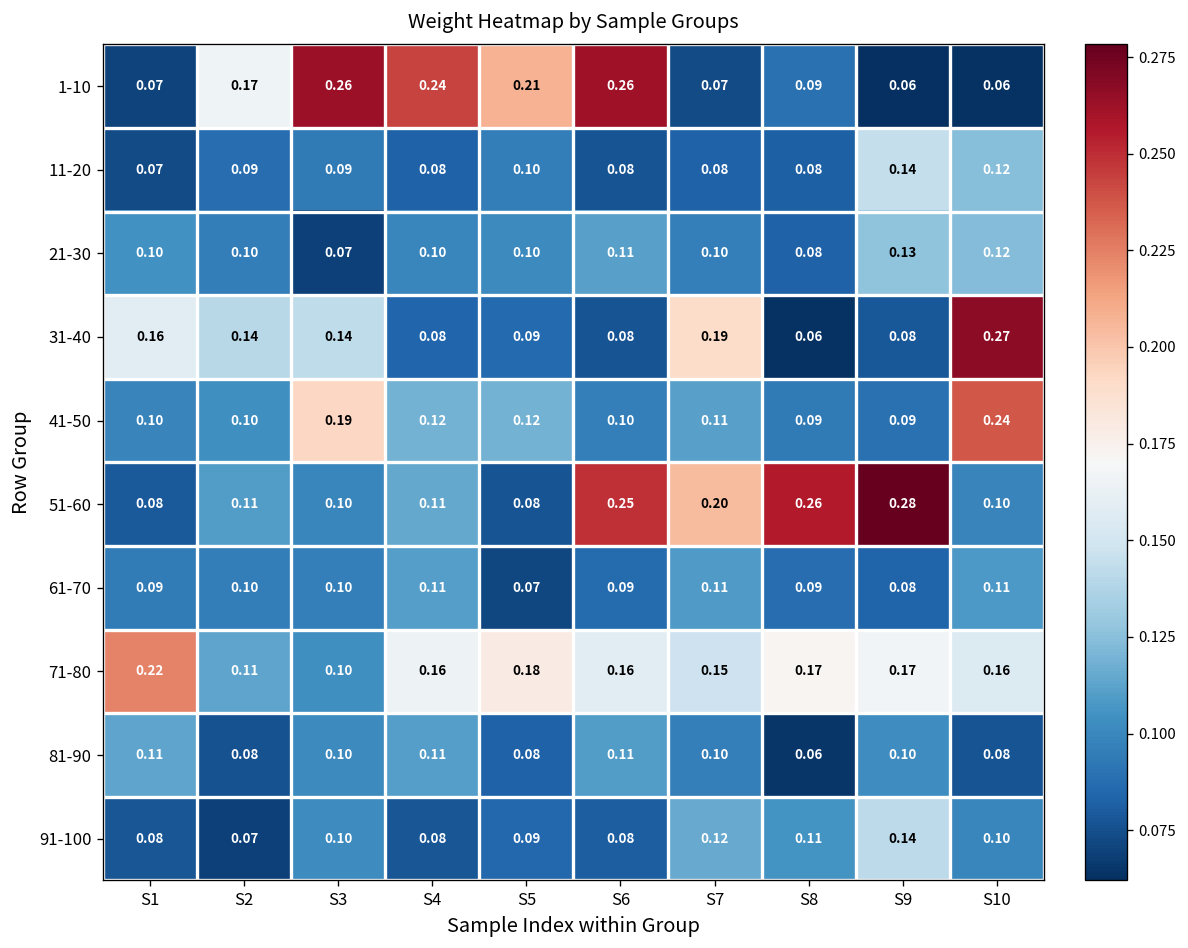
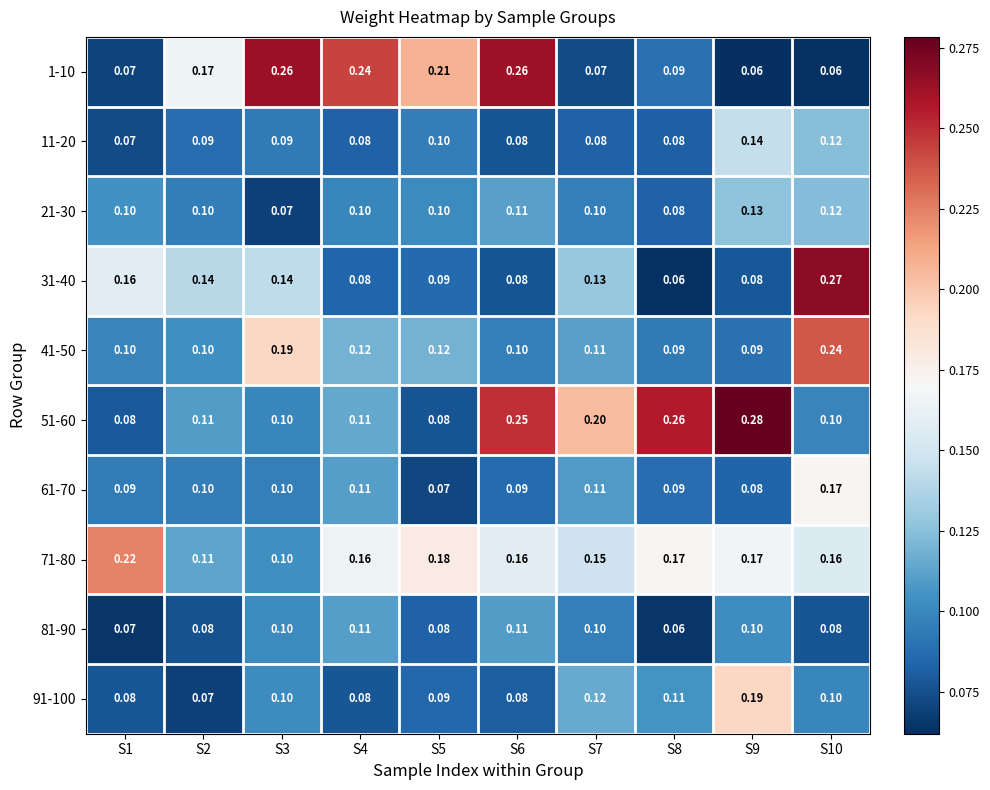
31-40, S7: 0.19 -> 0.13
61-70, S10: 0.11 -> 0.17
81-90, S1: 0.11 -> 0.07
91-100, S9: 0.14 -> 0.19
